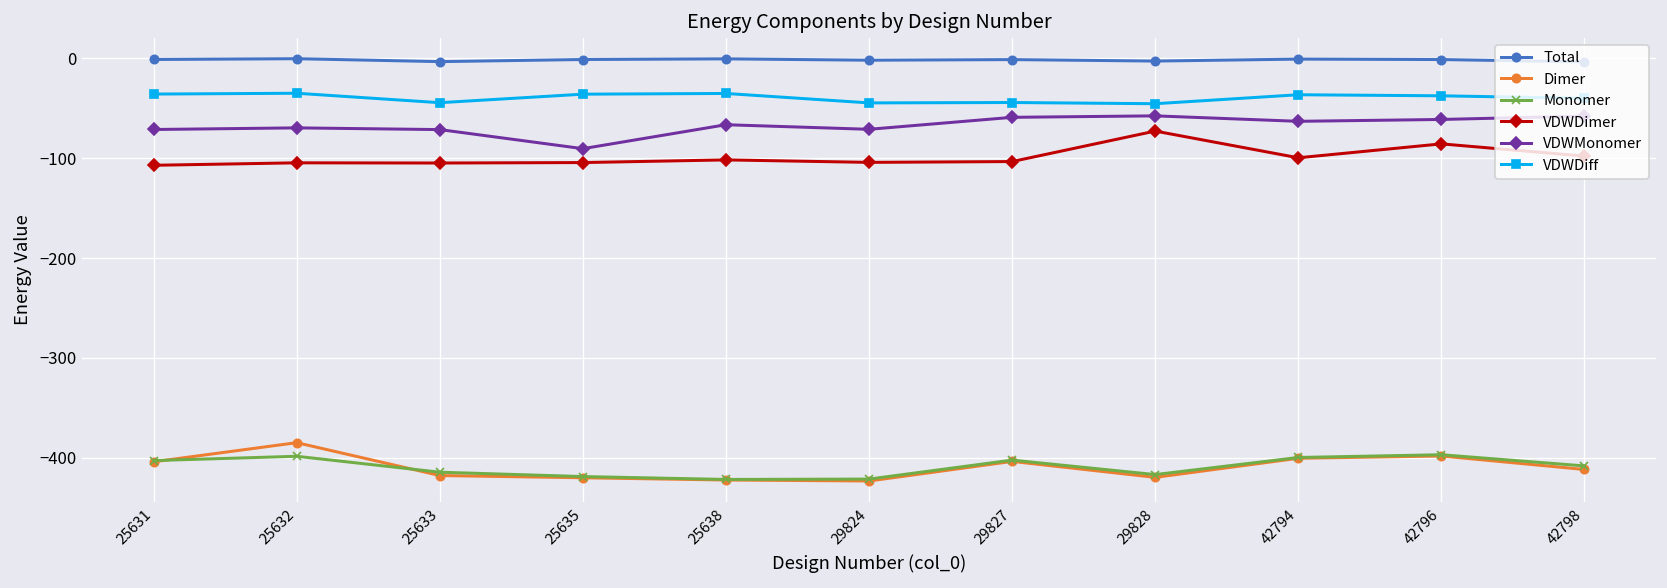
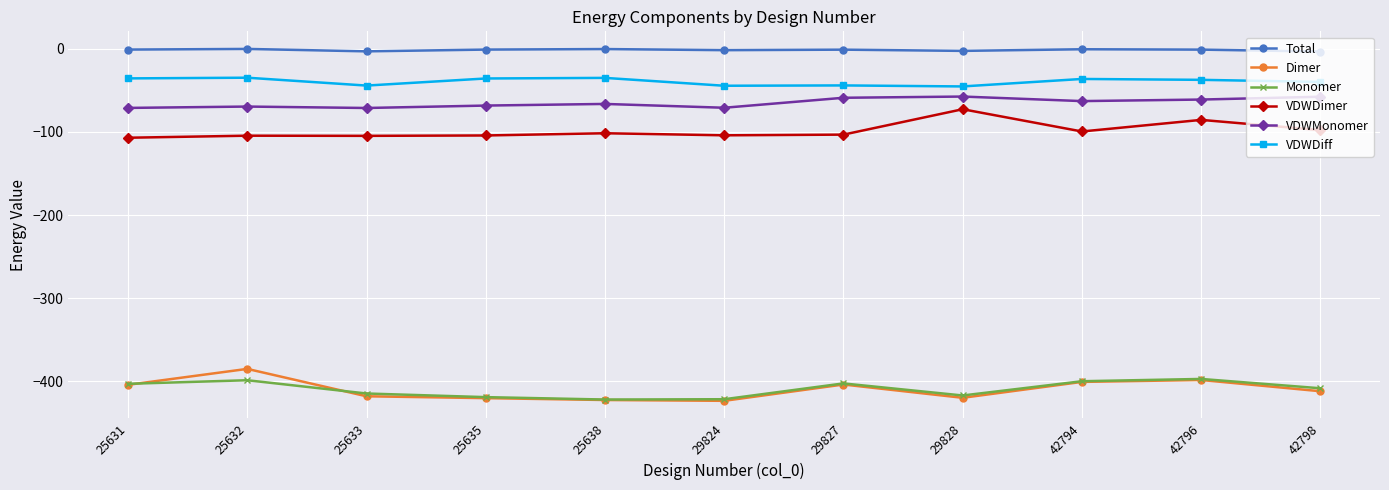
VDWMonomer, 25635: -90 -> -70
